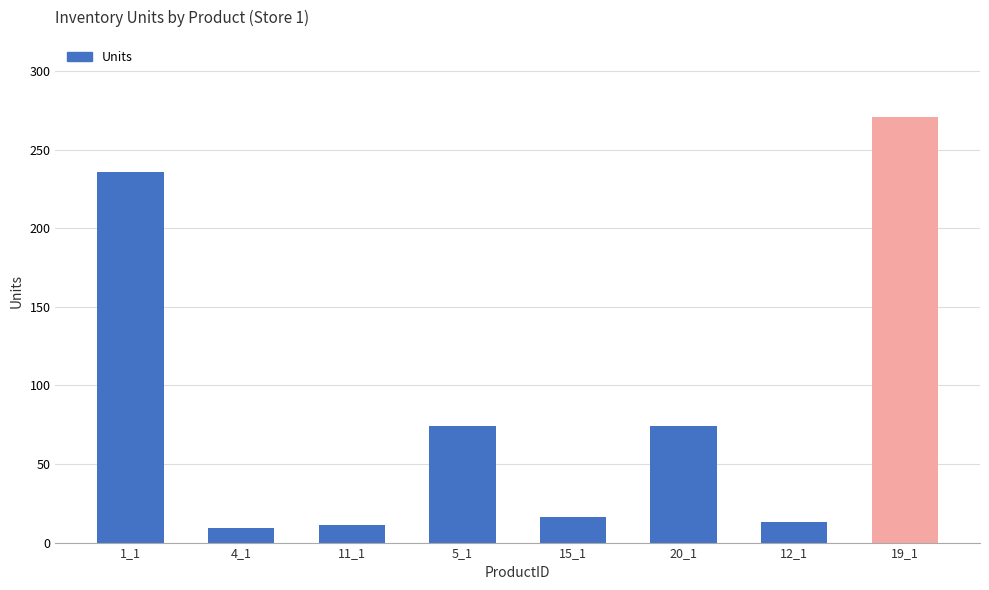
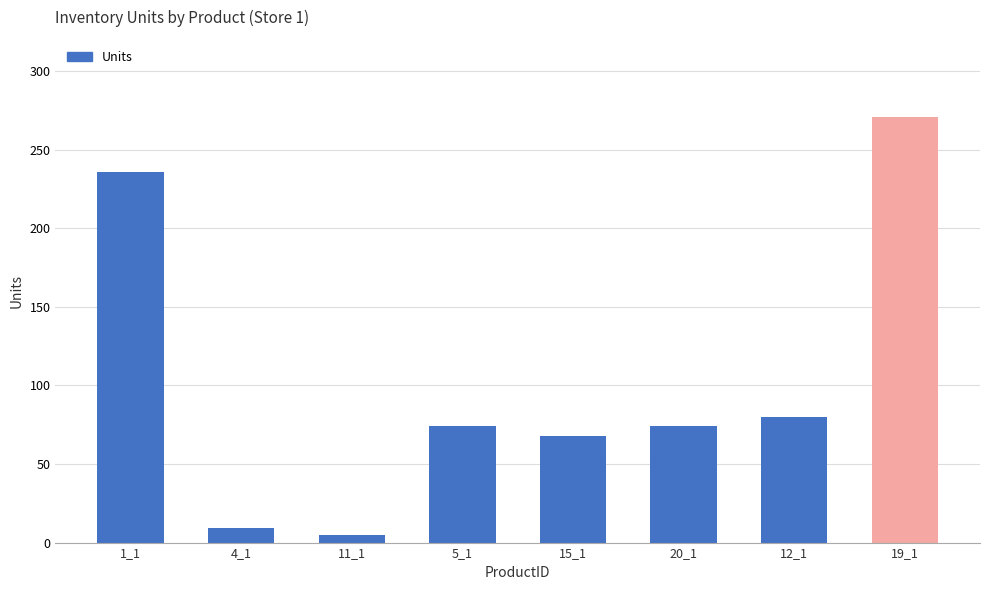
11_1: 11 -> 5
15_1: 16 -> 68
12_1: 13 -> 80
